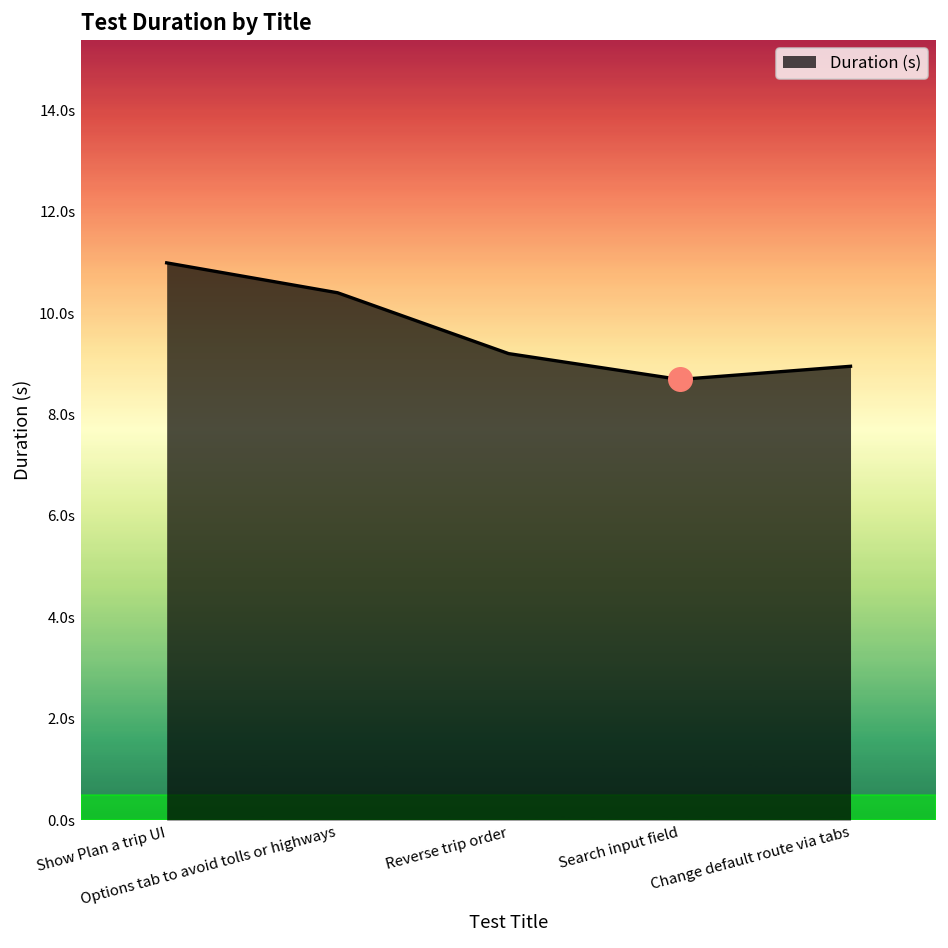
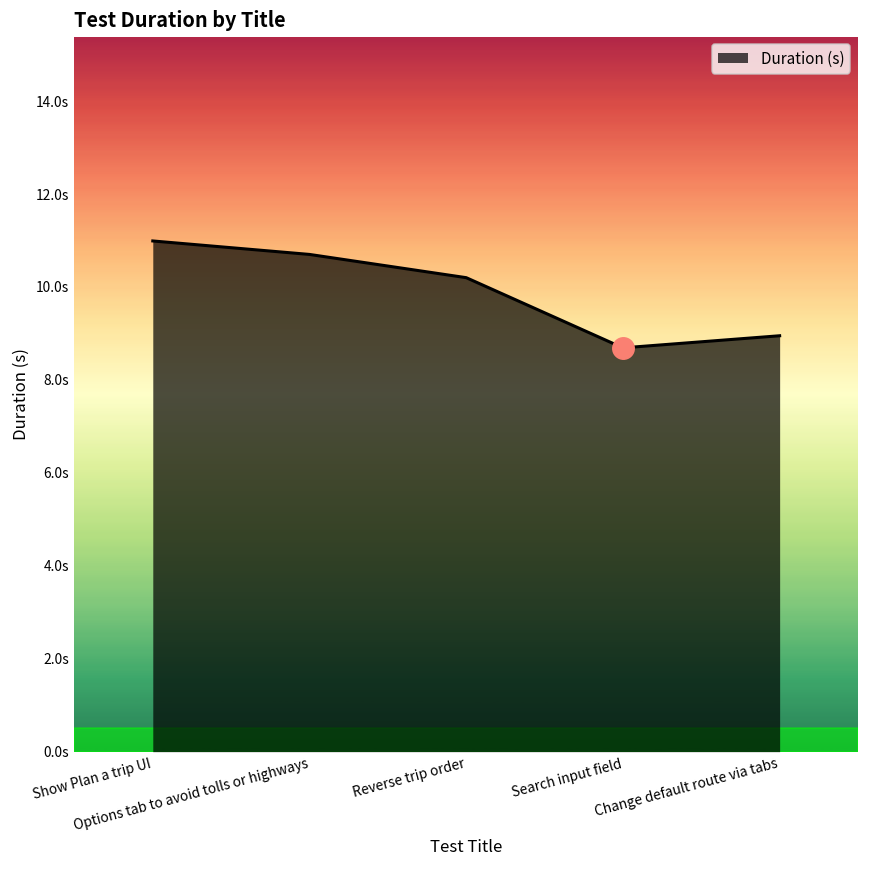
Duration (s), Options tab to avoid tolls or highways: 10.4s -> 10.7s
Duration (s), Reverse trip order: 9.2s -> 10.2s
